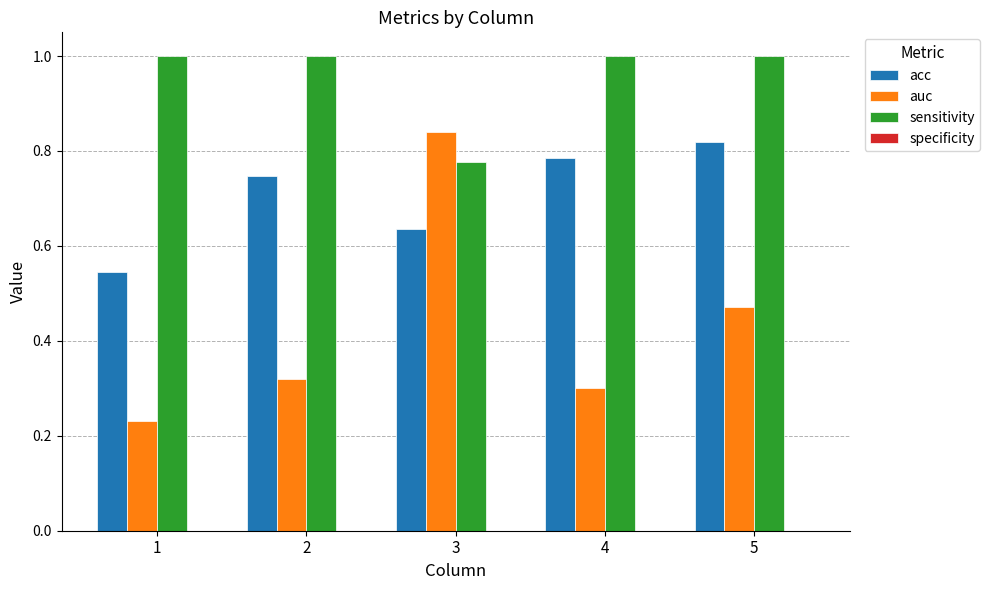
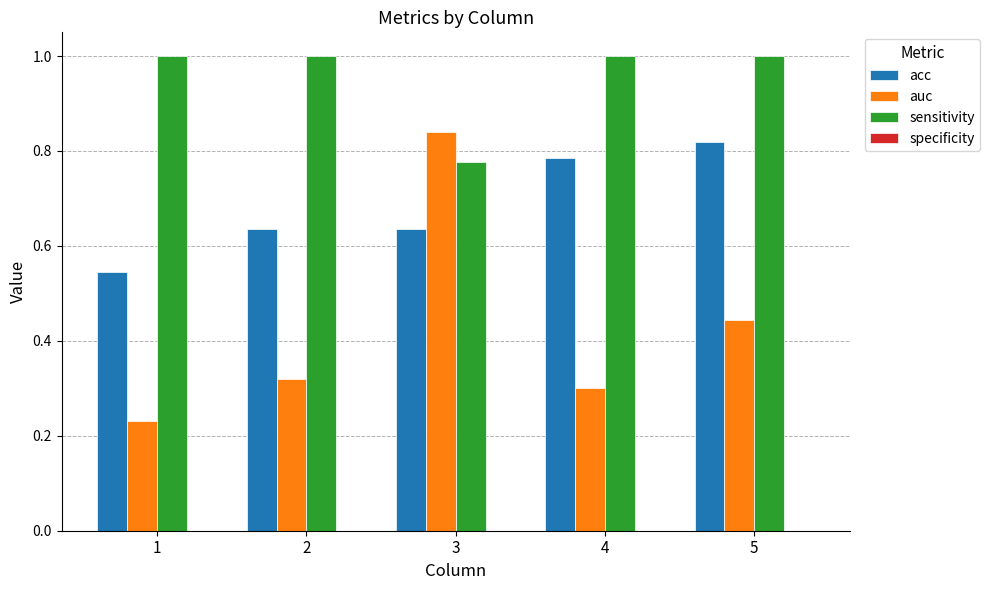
acc, 2: 0.75 -> 0.64
auc, 5: 0.47 -> 0.44
